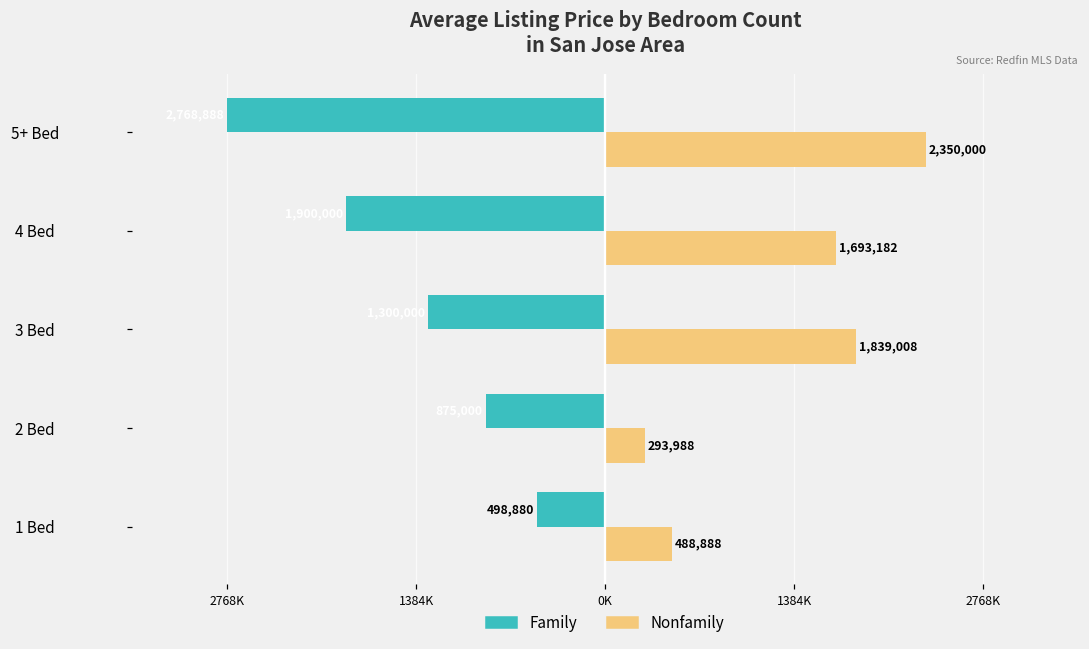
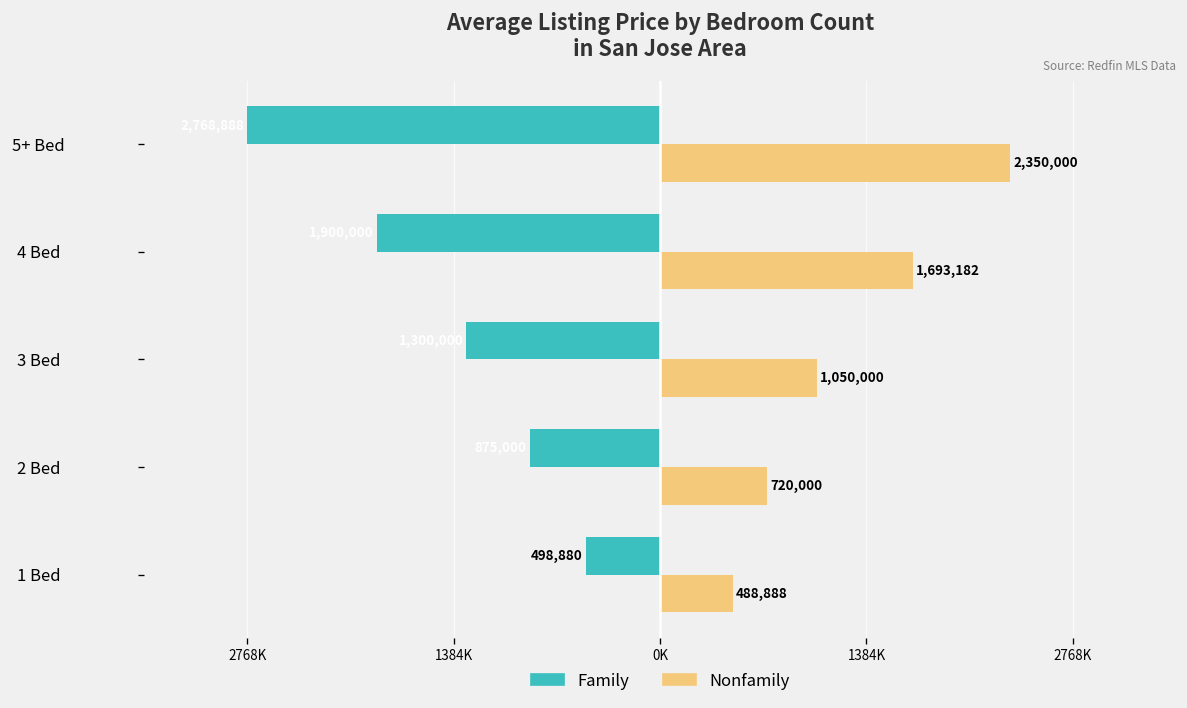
Nonfamily, 3 Bed: 1,839,008 -> 1,050,000
Nonfamily, 2 Bed: 293,988 -> 720,000
